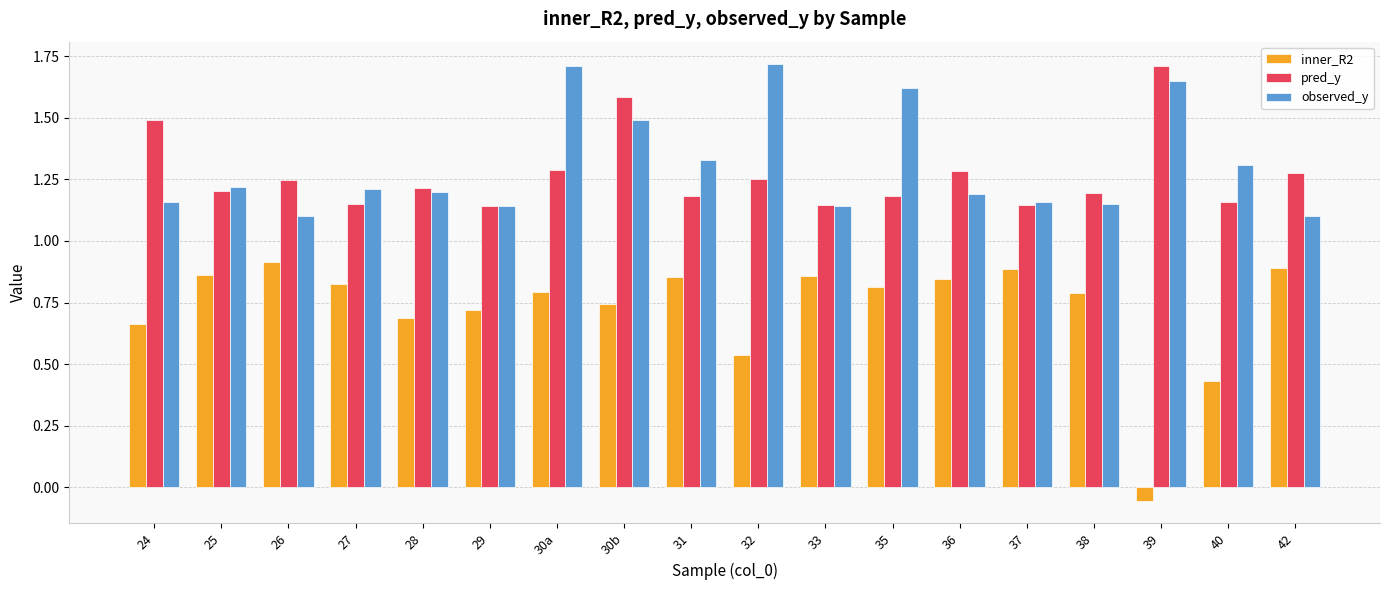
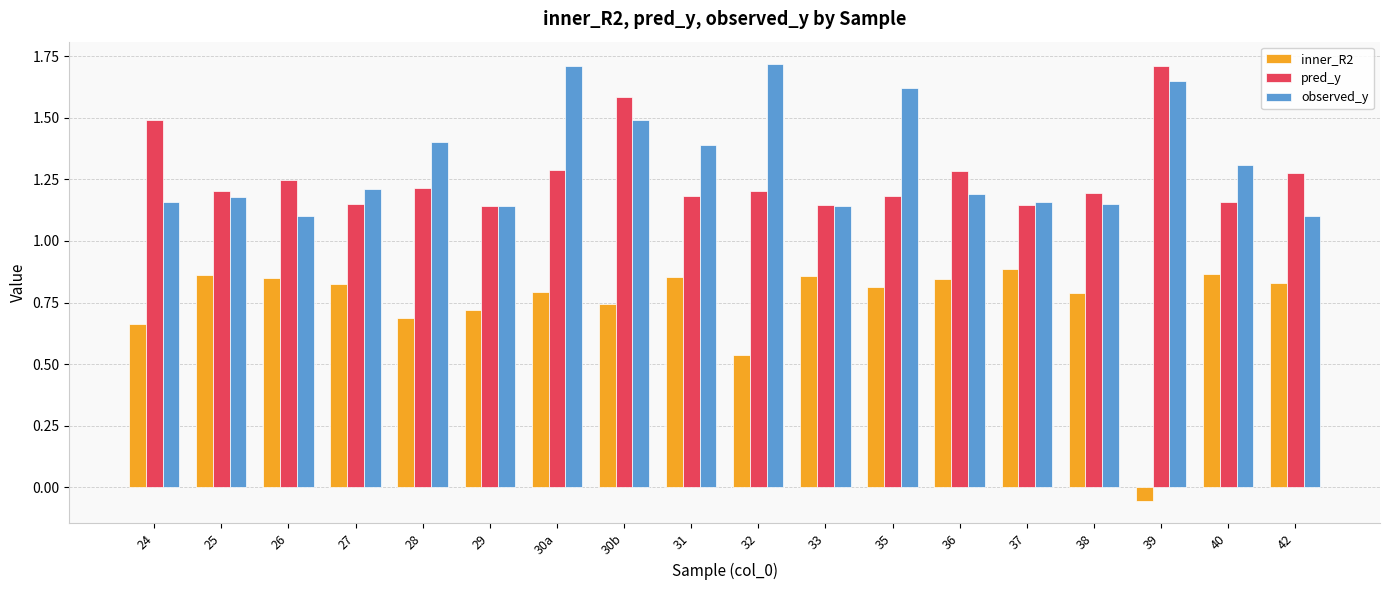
observed_y, 25: 1.22 -> 1.18
inner_R2, 26: 0.91 -> 0.85
observed_y, 28: 1.2 -> 1.4
observed_y, 31: 1.33 -> 1.39
pred_y, 32: 1.25 -> 1.20
inner_R2, 40: 0.43 -> 0.87
inner_R2, 42: 0.89 -> 0.83
